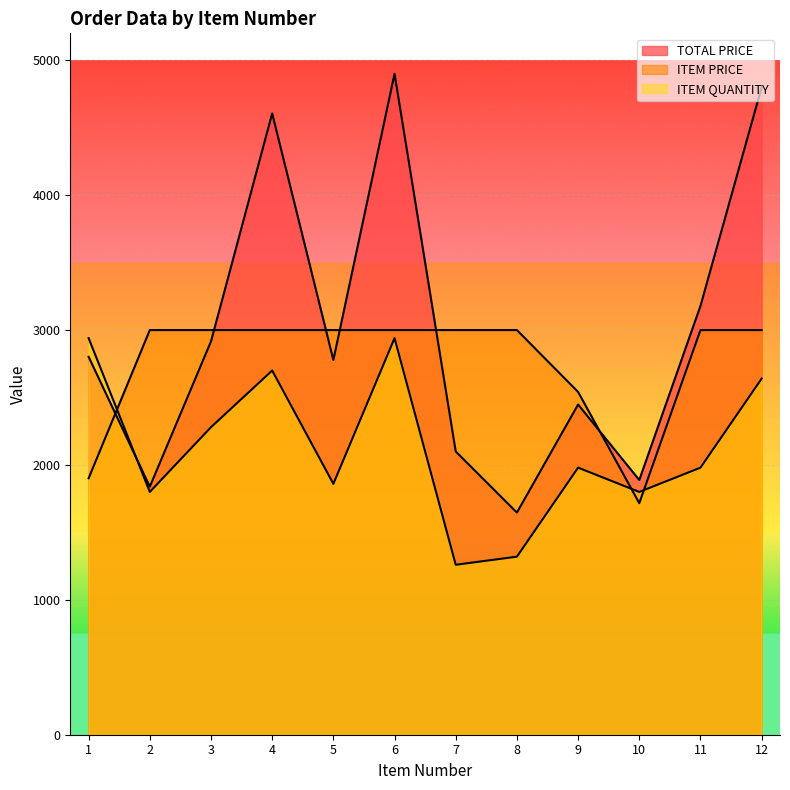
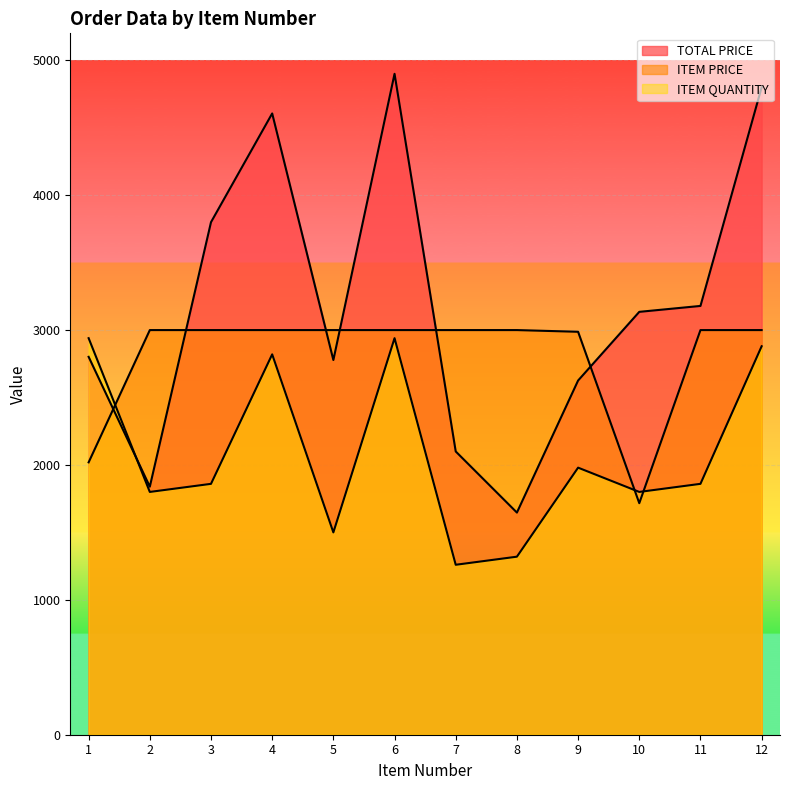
ITEM PRICE, 1: 1900 -> 2020
TOTAL PRICE, 3: 2920 -> 3800
ITEM QUANTITY, 3: 2280 -> 1860
ITEM QUANTITY, 4: 2700 -> 2820
ITEM QUANTITY, 5: 1860 -> 1500
TOTAL PRICE, 9: 2450 -> 2630
ITEM PRICE, 9: 2540 -> 2990
TOTAL PRICE, 10: 1890 -> 3140
ITEM QUANTITY, 11: 1980 -> 1860
ITEM QUANTITY, 12: 2640 -> 2880
